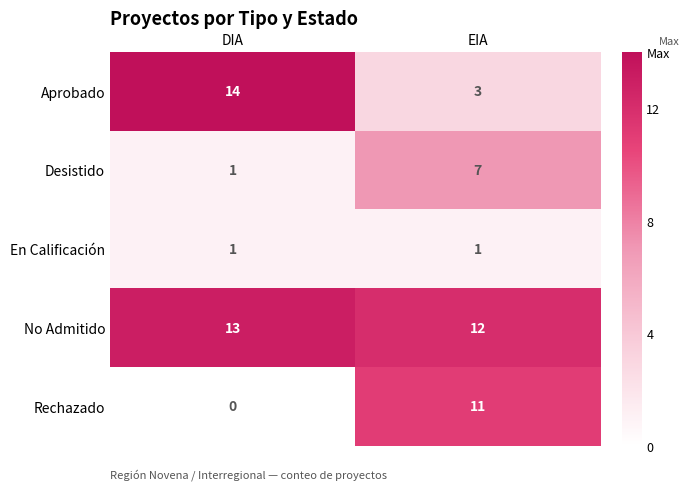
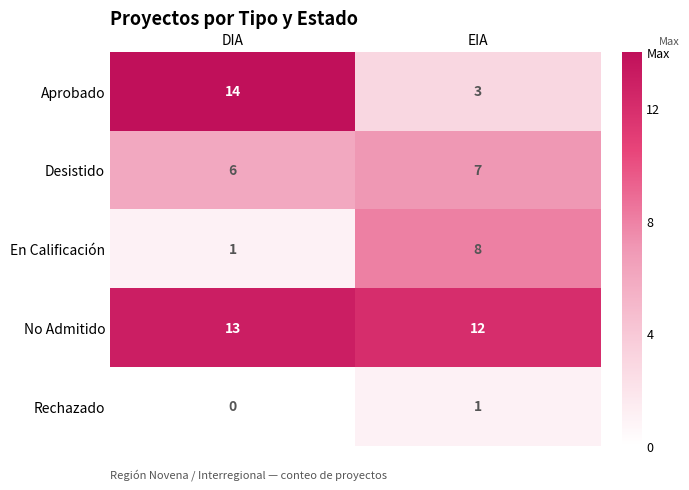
Desistido, DIA: 1 -> 6
En Calificación, EIA: 1 -> 8
Rechazado, EIA: 11 -> 1
